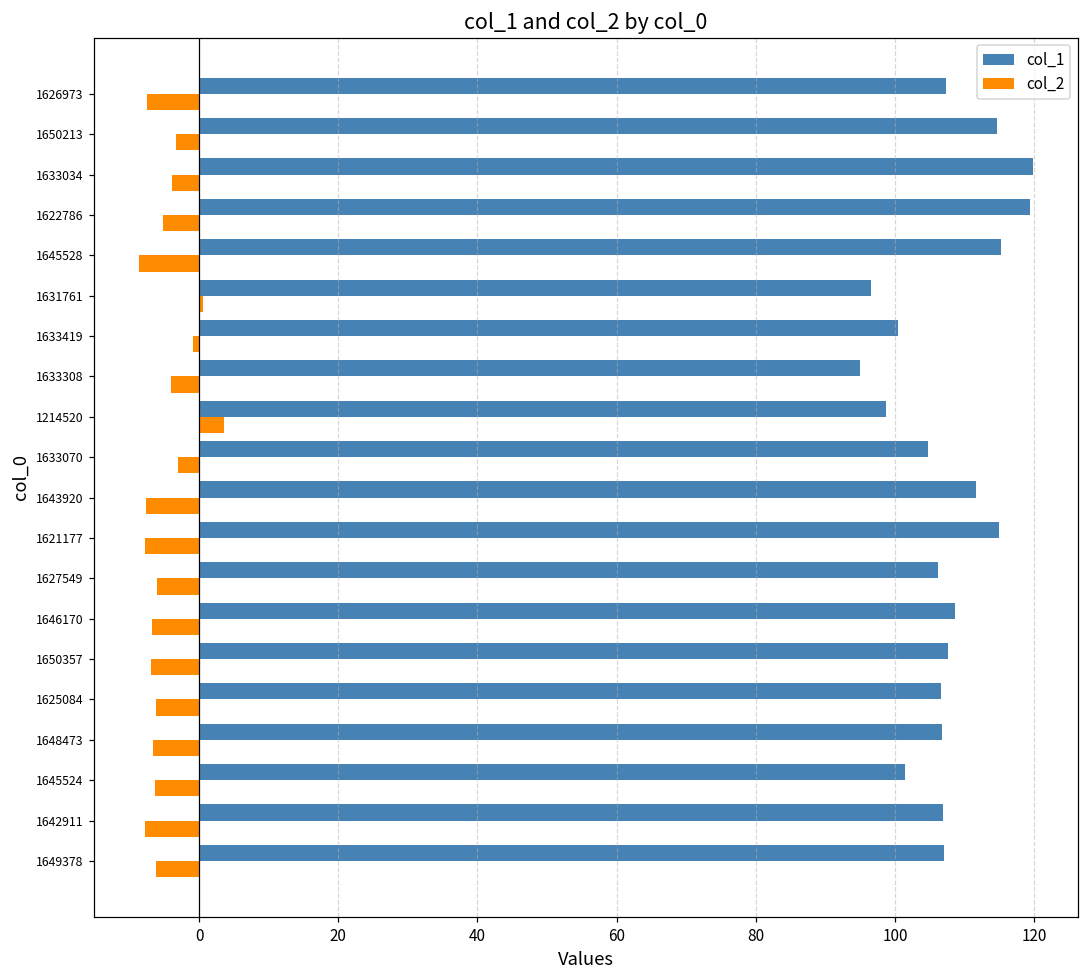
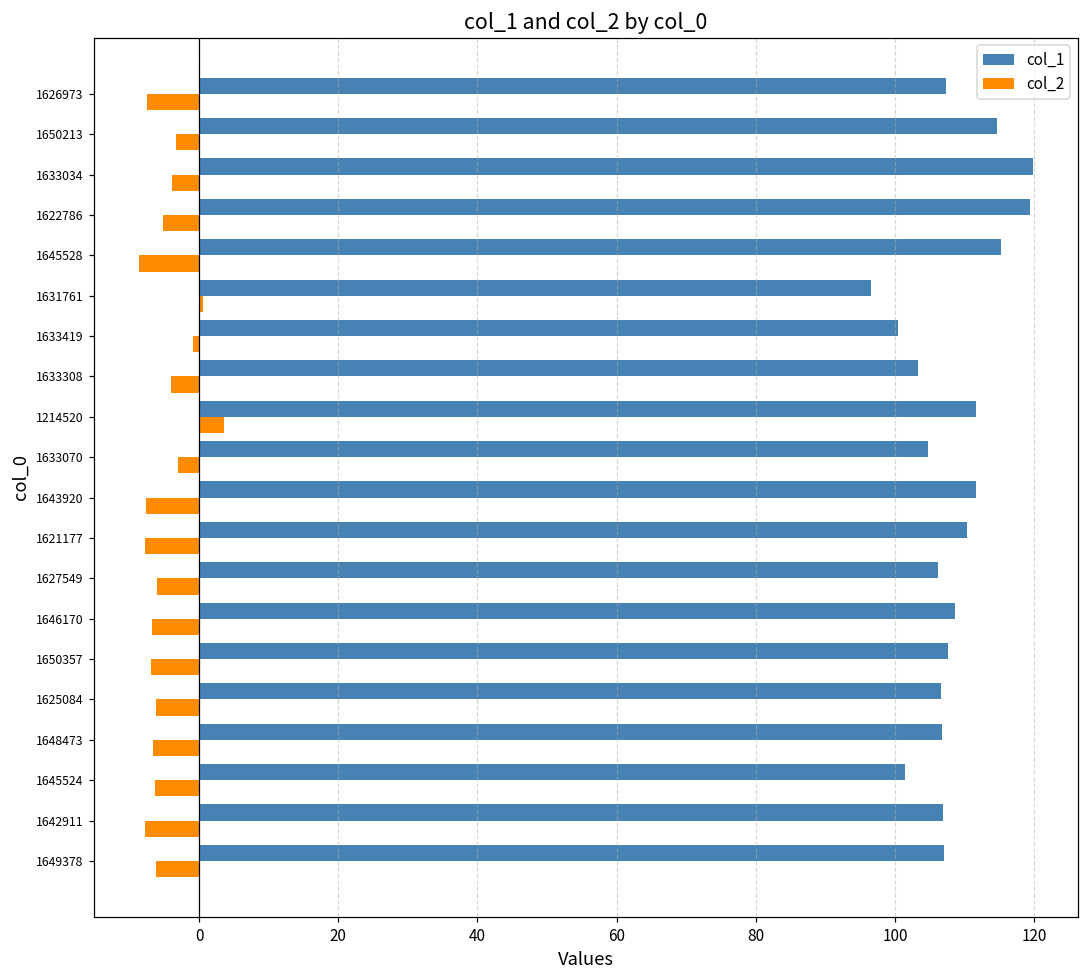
col_1, 1633308: 95 -> 103
col_1, 1214520: 99 -> 112
col_1, 1621177: 115 -> 110
